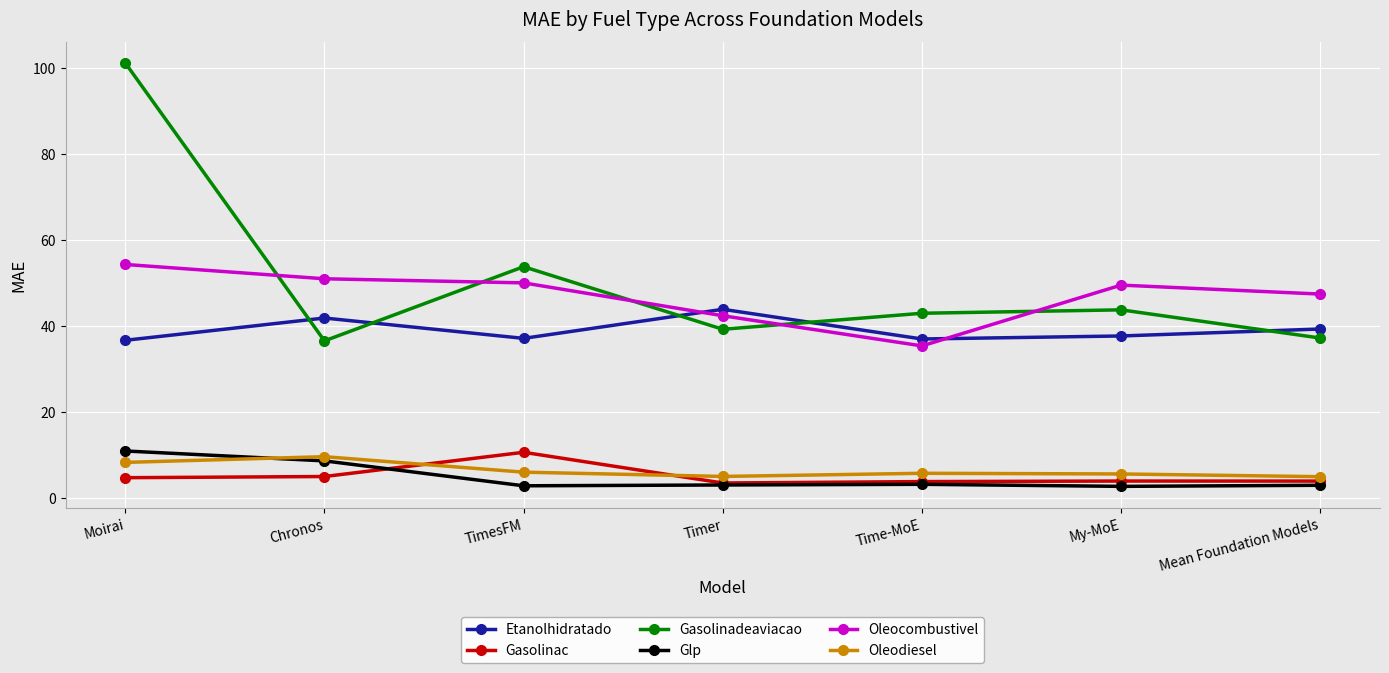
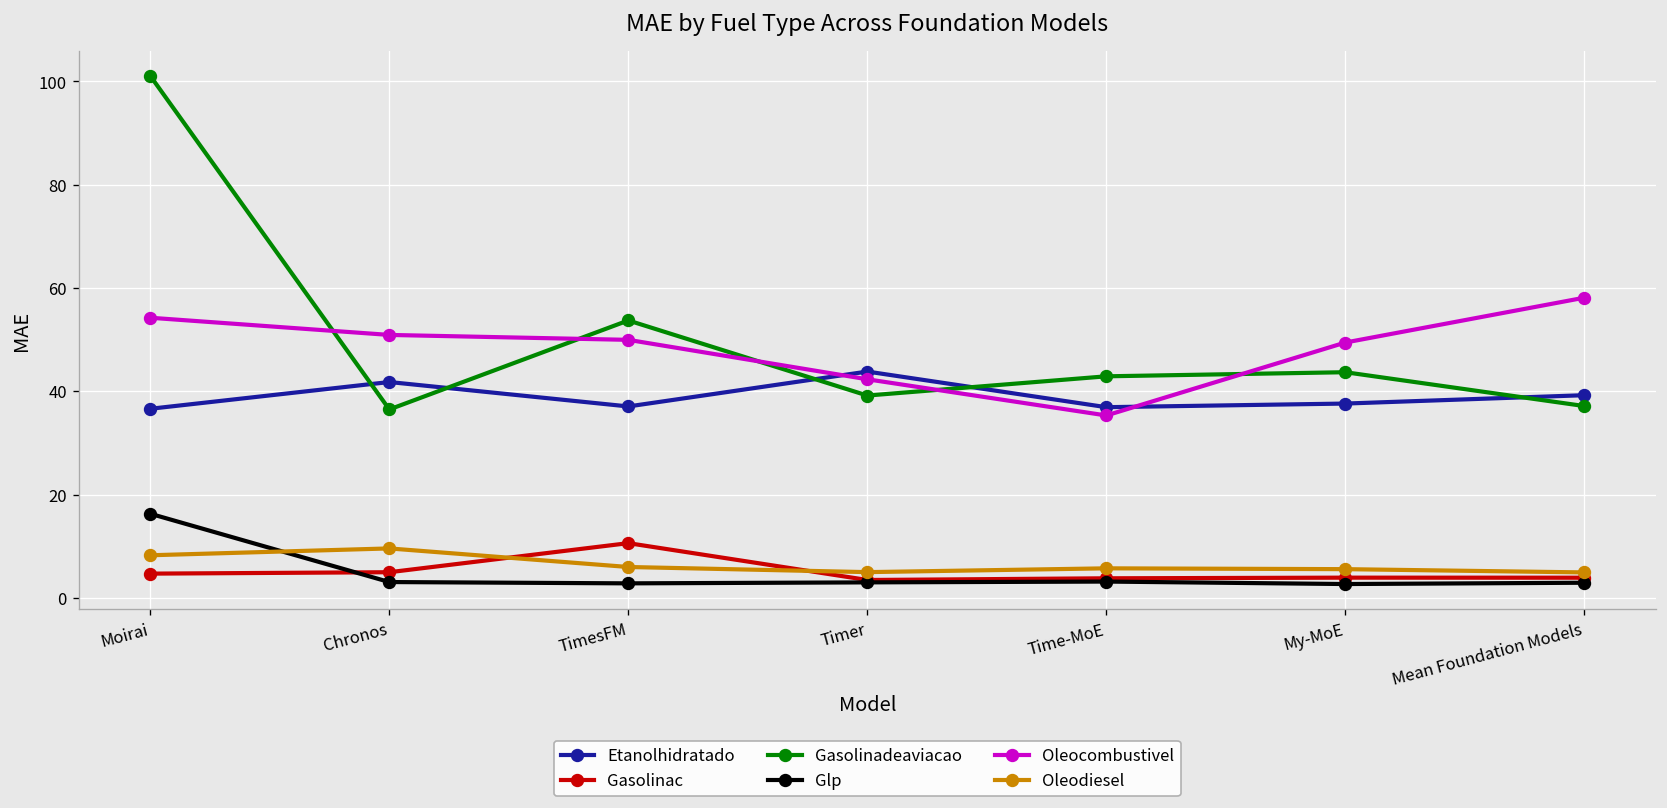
Glp, Moirai: 11 -> 16
Glp, Chronos: 9 -> 3
Oleocombustivel, Mean Foundation Models: 47 -> 58
